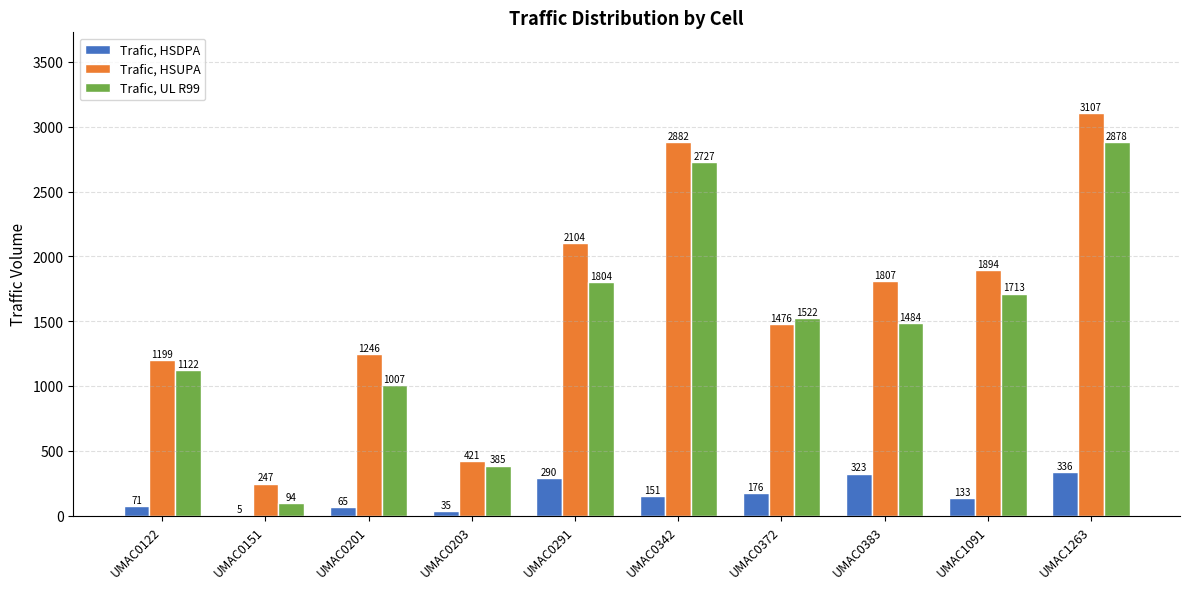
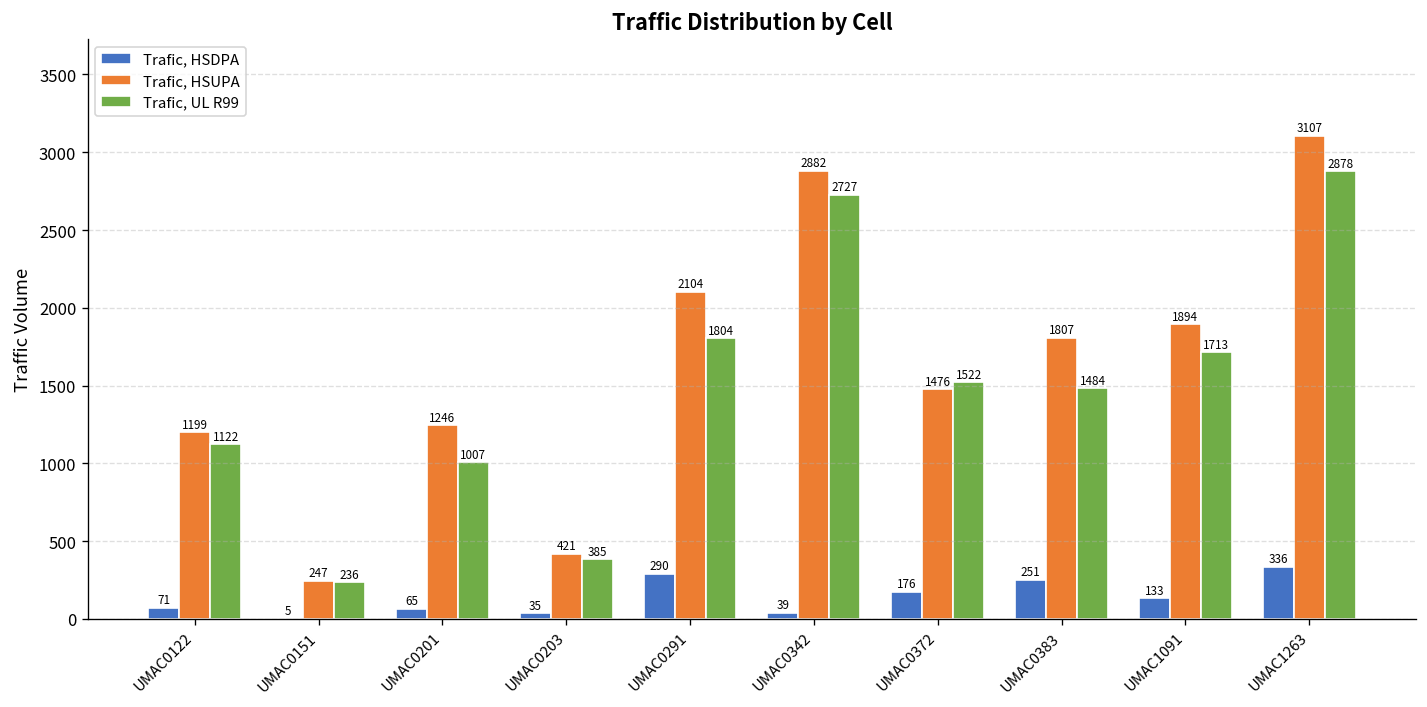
Trafic, UL R99, UMAC0151: 94 -> 236
Trafic, HSDPA, UMAC0342: 151 -> 39
Trafic, HSDPA, UMAC0383: 323 -> 251
